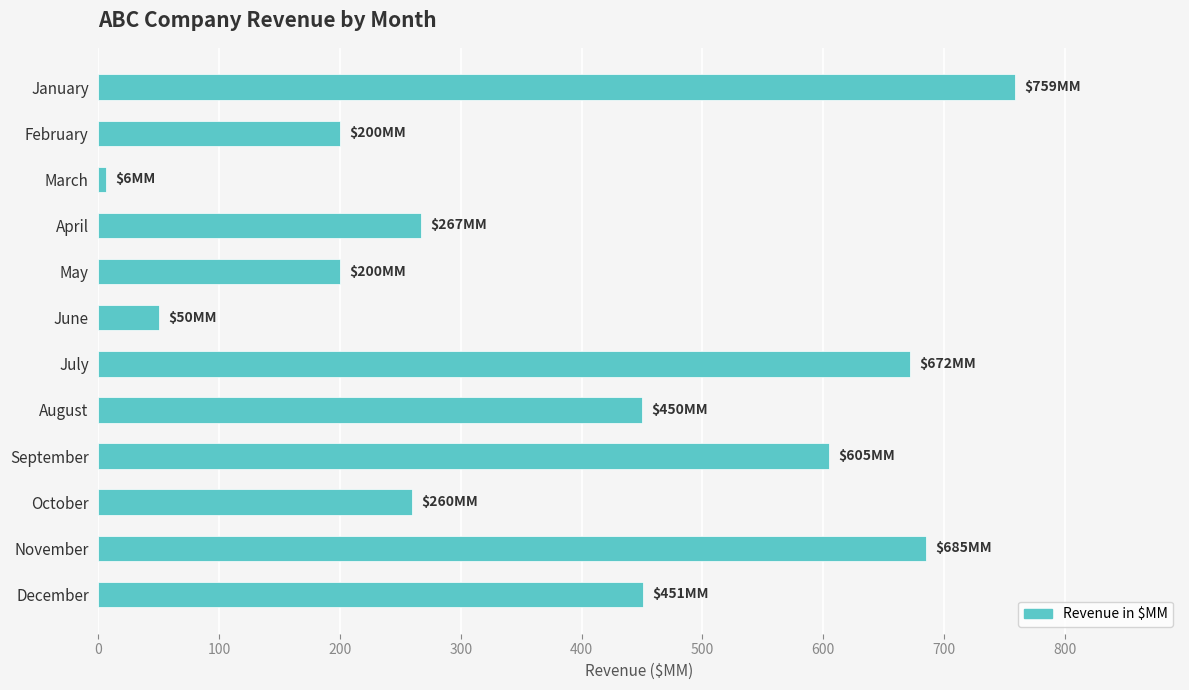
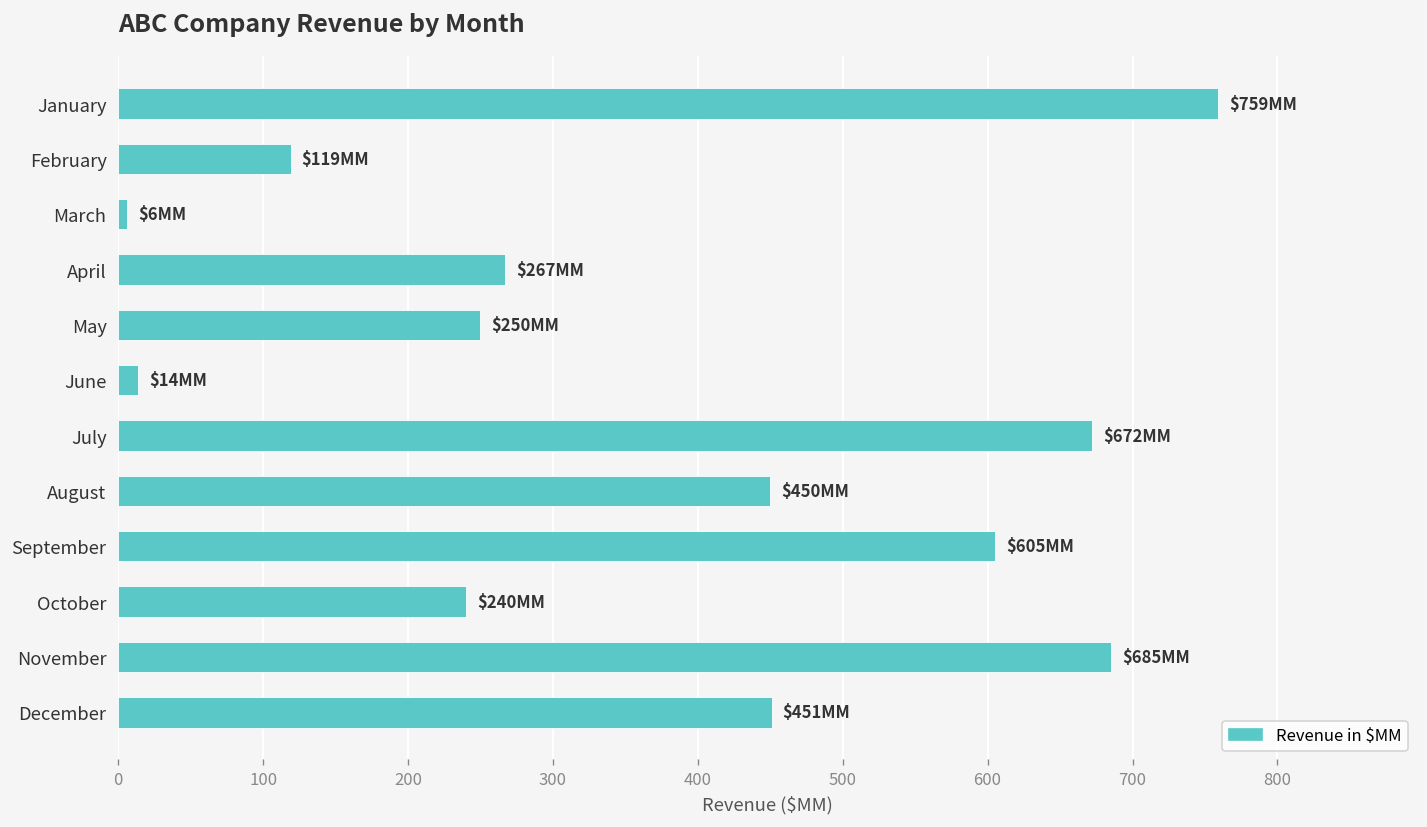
February: $200 -> $119
May: $200 -> $250
June: $50 -> $14
October: $260 -> $240
